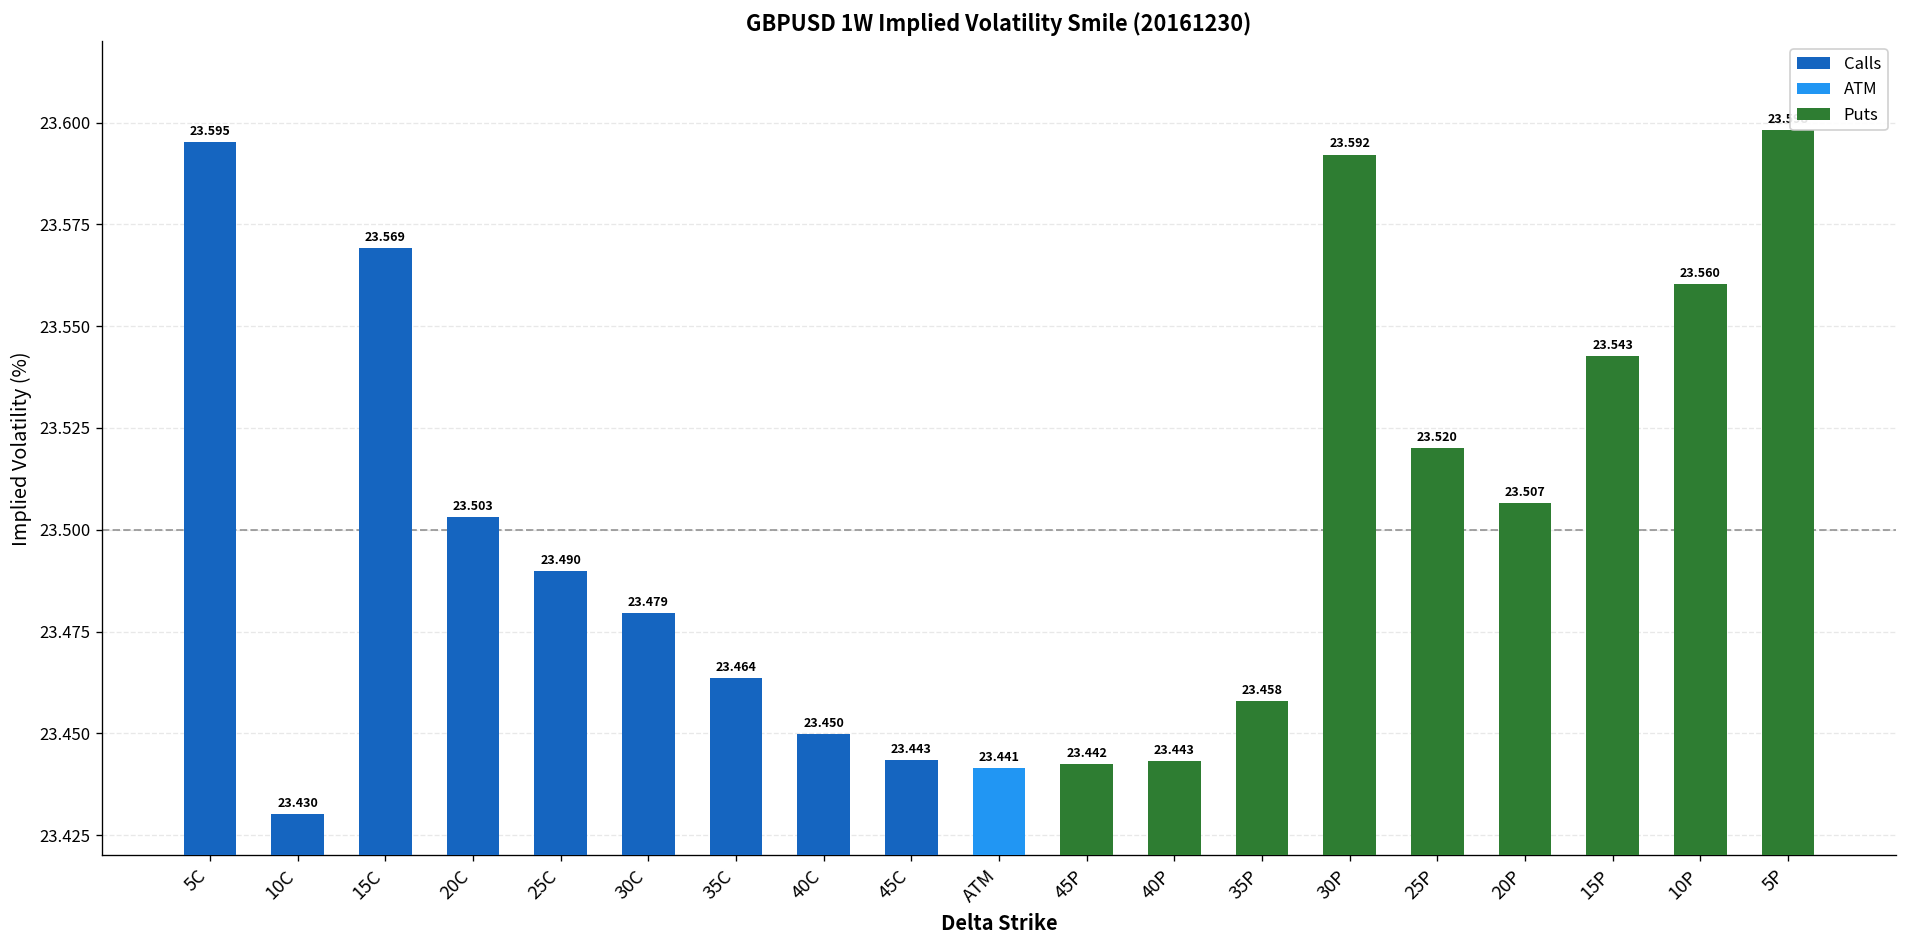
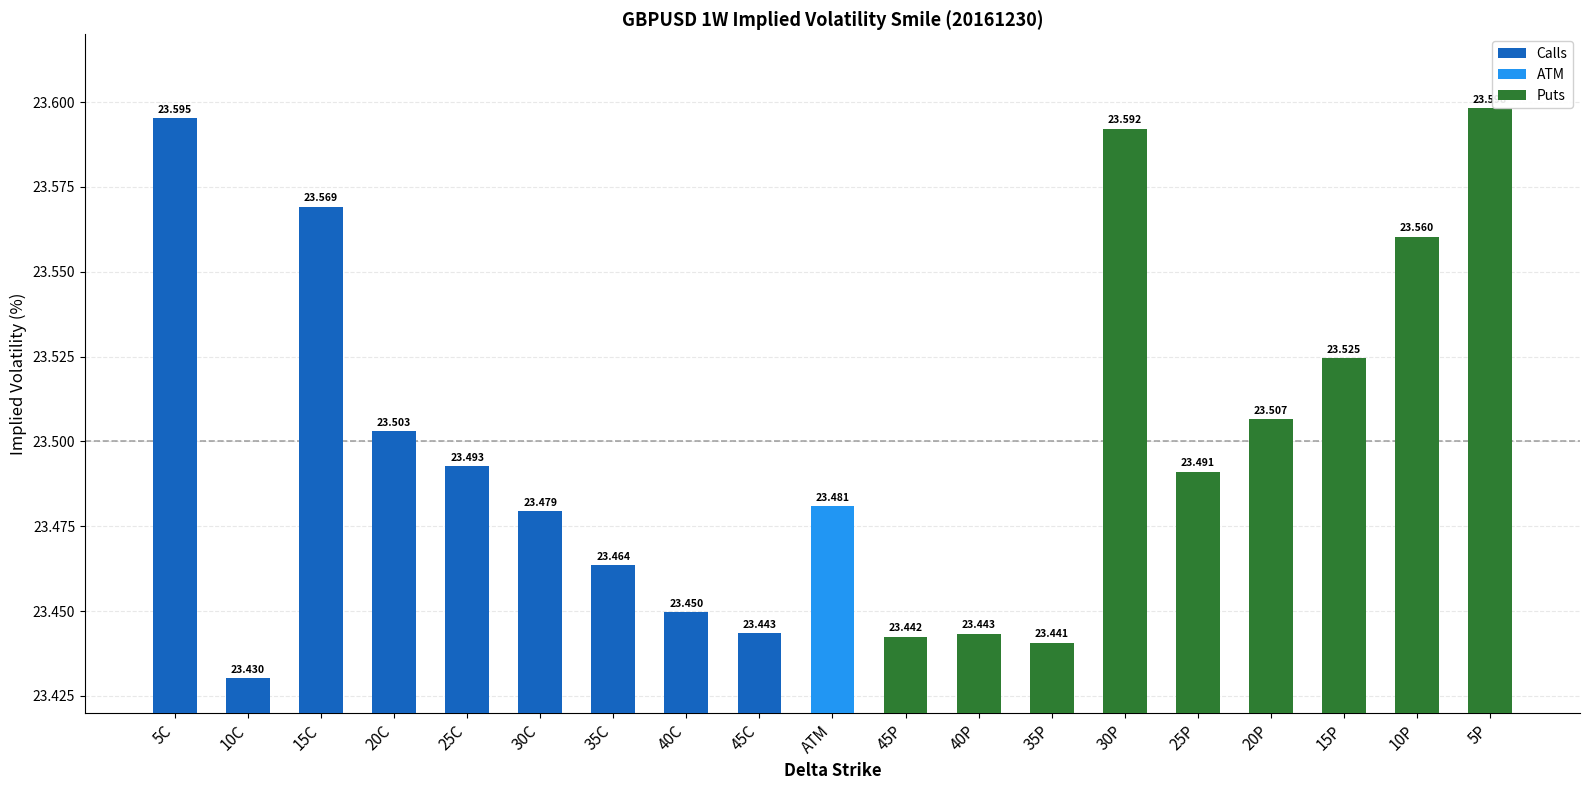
25C: 23.490 -> 23.493
ATM: 23.441 -> 23.481
35P: 23.458 -> 23.441
25P: 23.520 -> 23.491
15P: 23.543 -> 23.525
